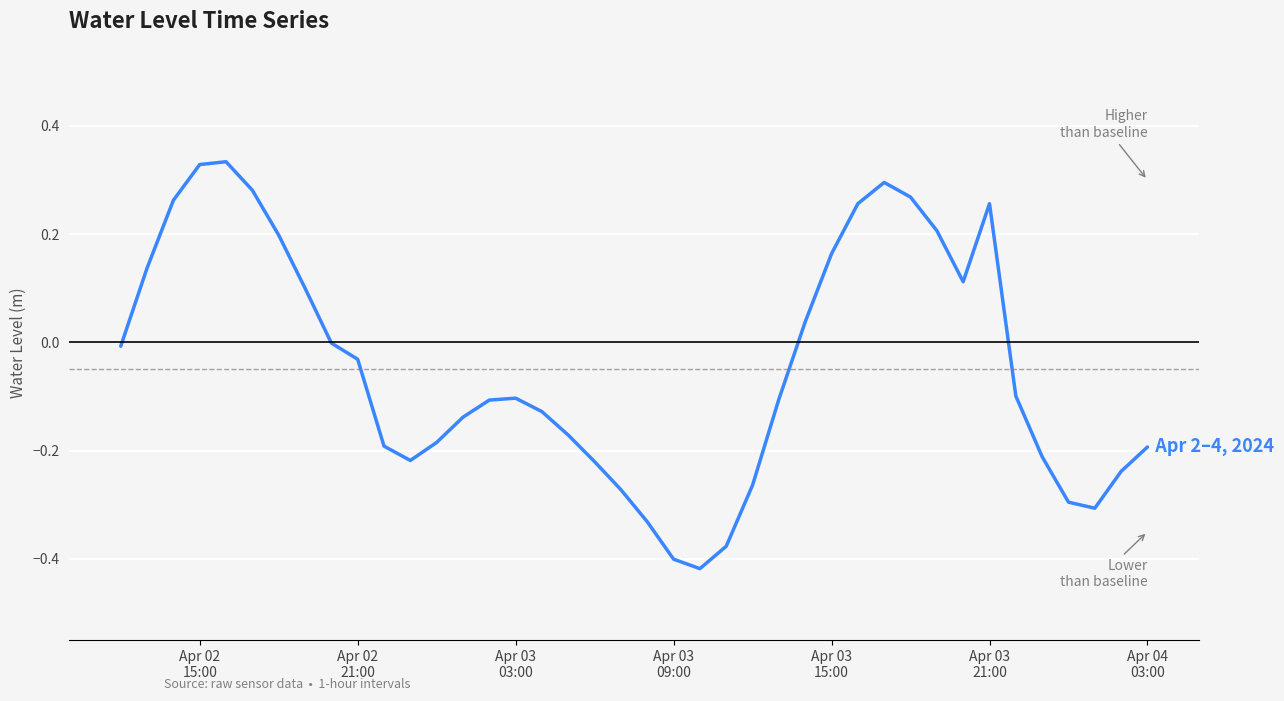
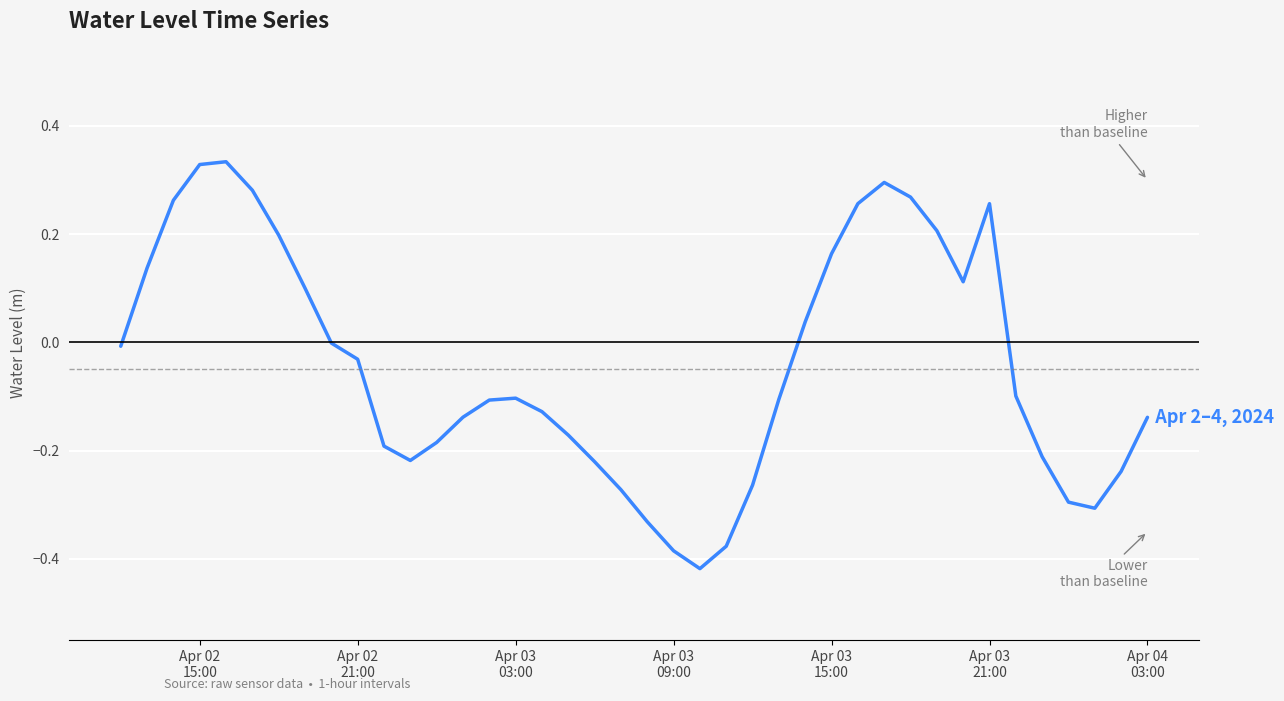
Apr 03 09:00: -0.40 -> -0.39
Apr 04 03:00: -0.19 -> -0.14
